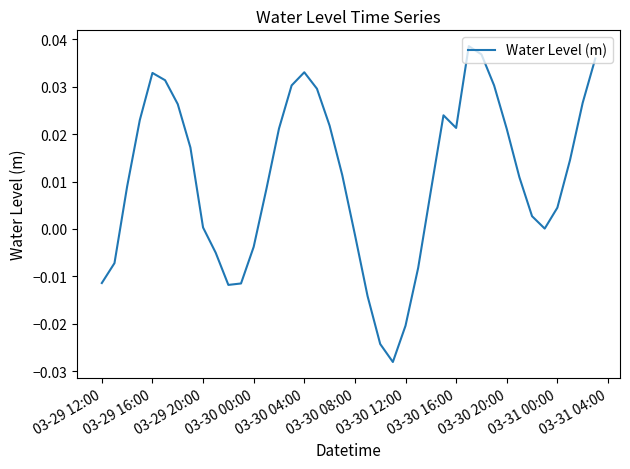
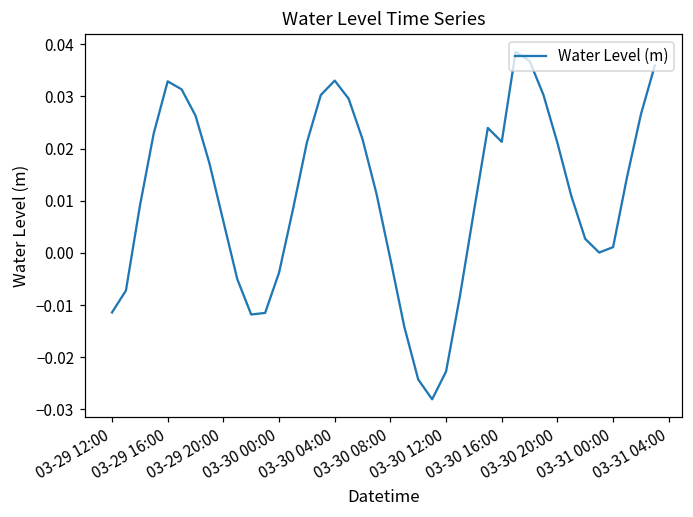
03-29 20:00: 0.000 -> 0.006
03-30 12:00: -0.020 -> -0.023
03-31 00:00: 0.004 -> 0.001
